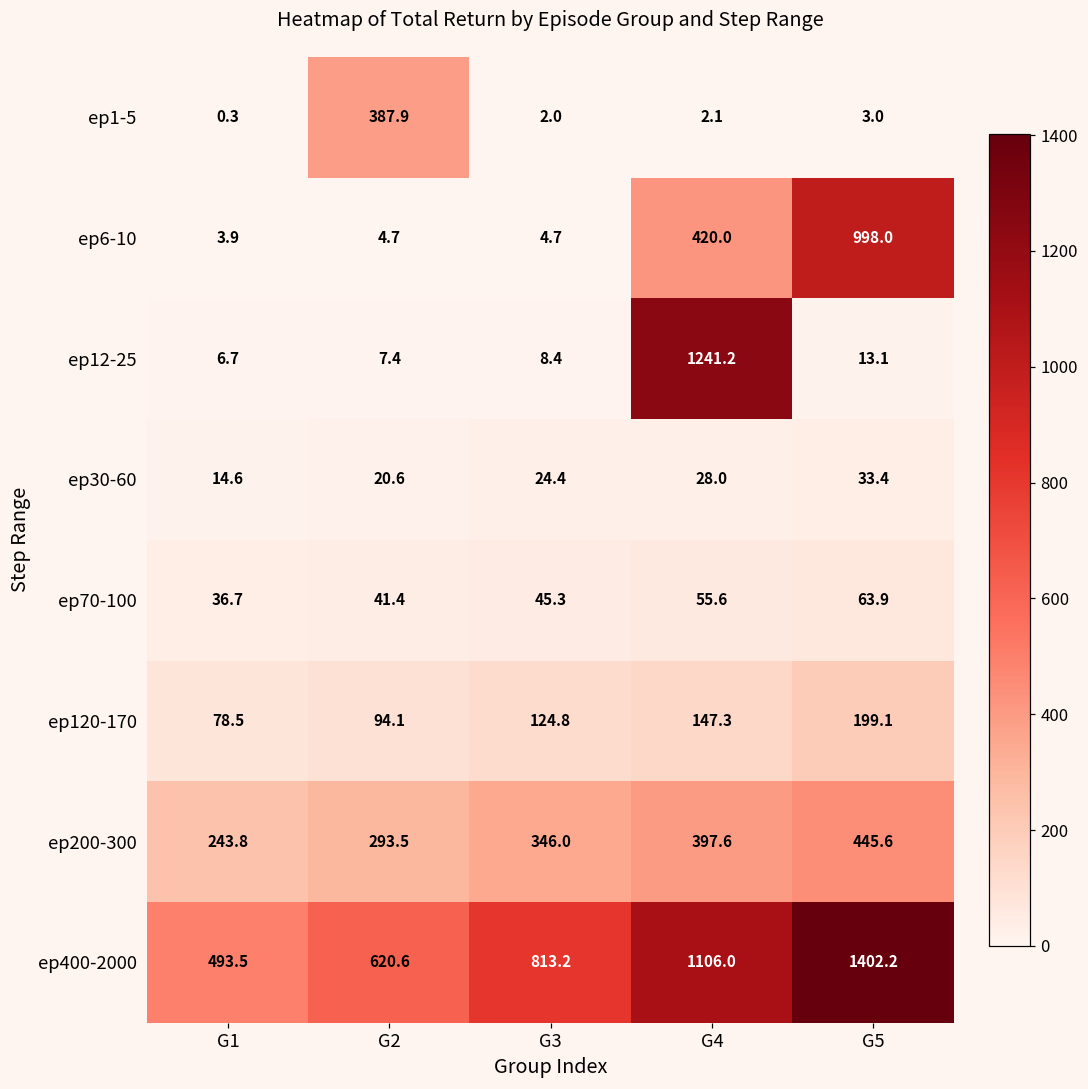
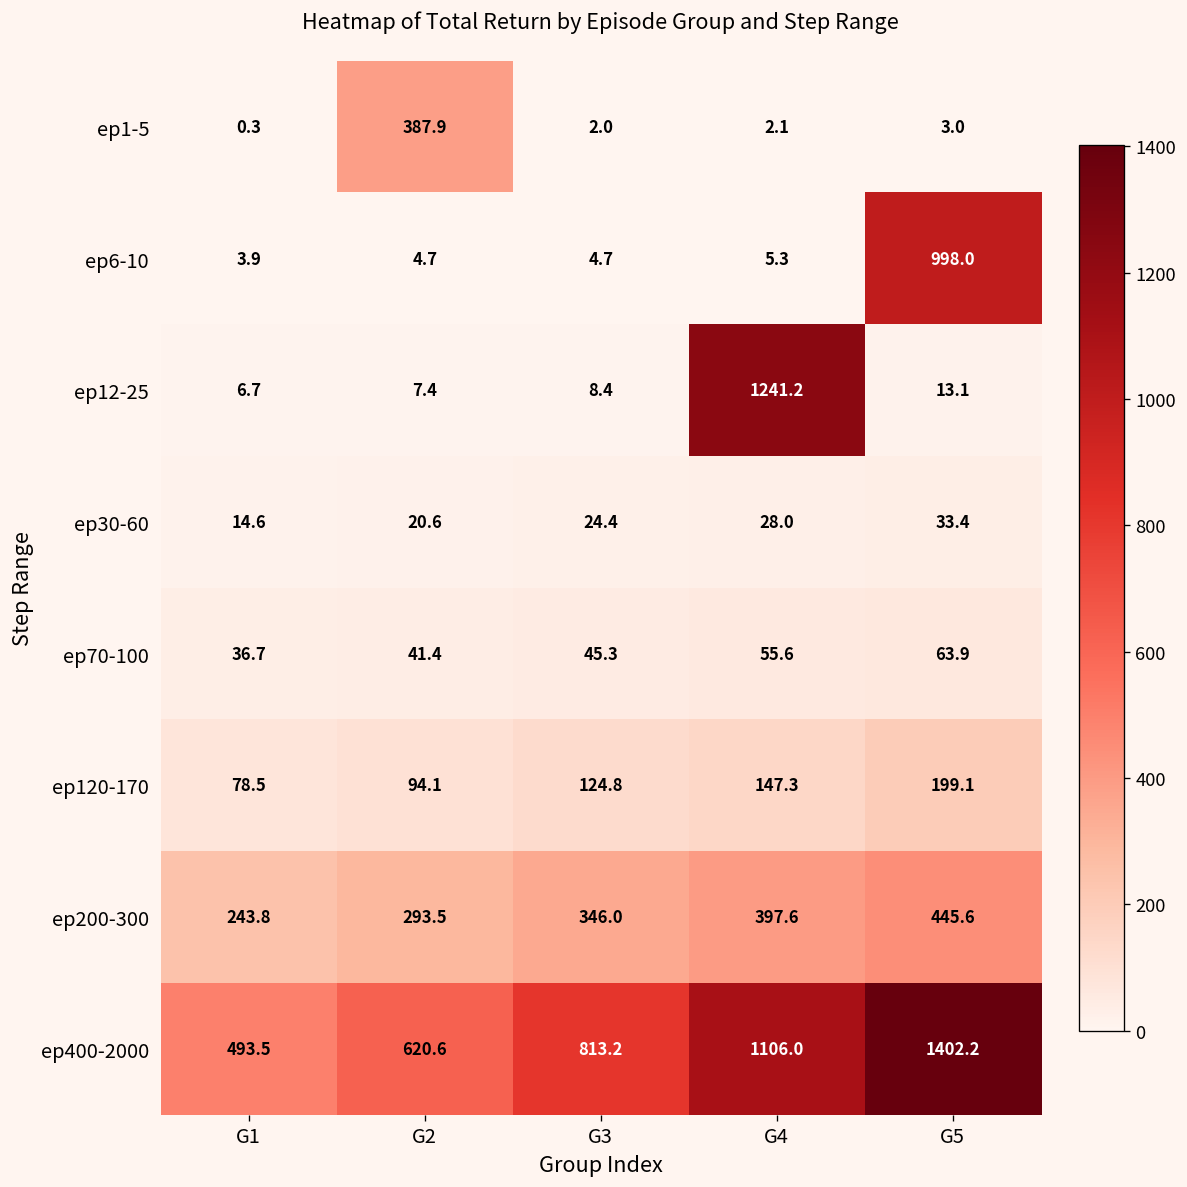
ep6-10, G4: 420.0 -> 5.3
